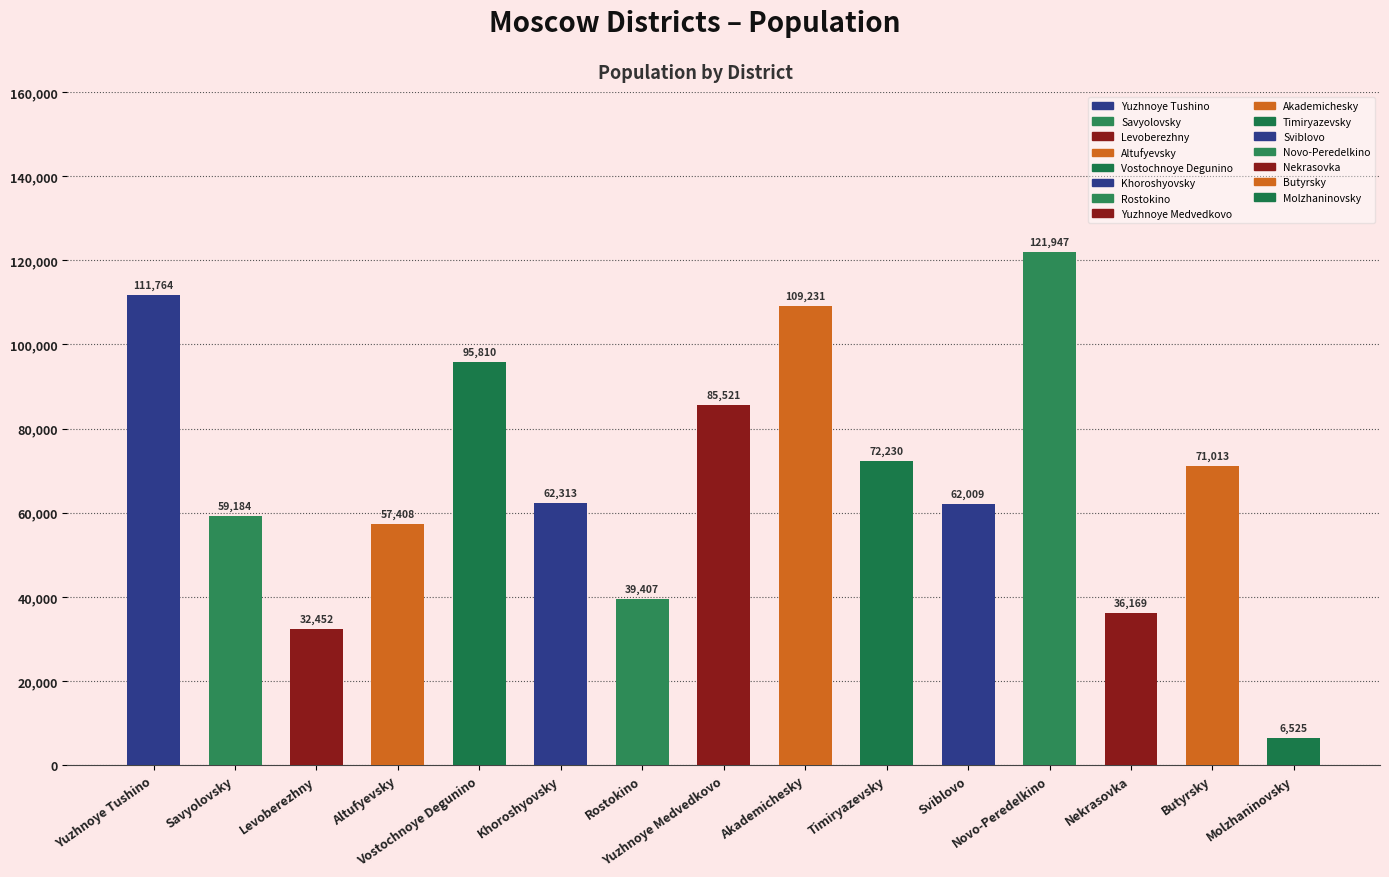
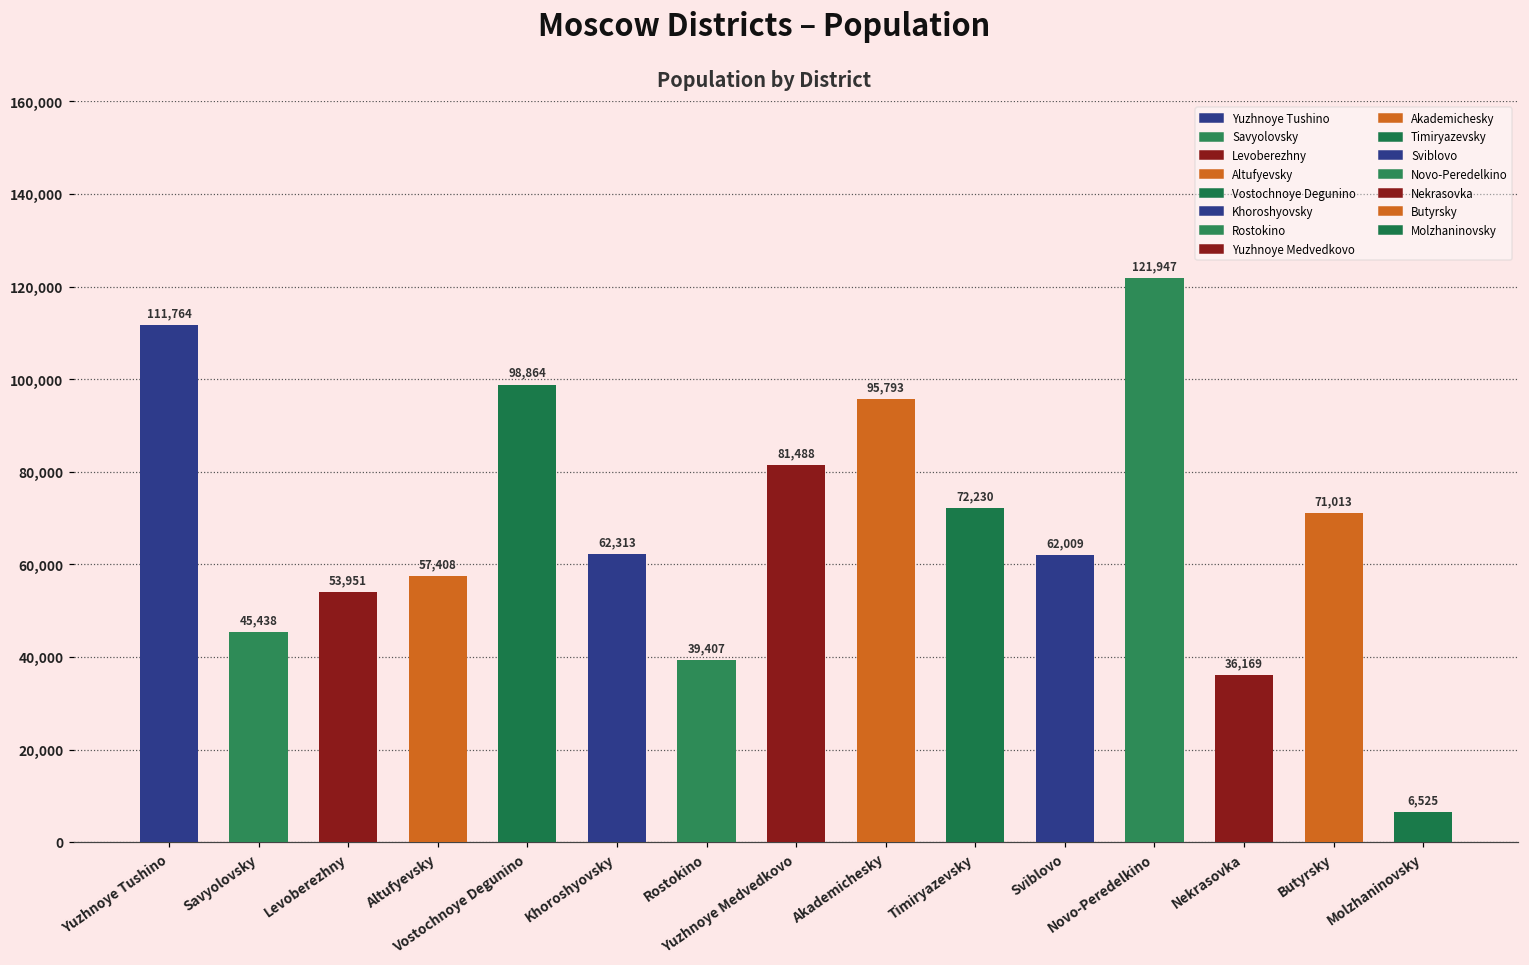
Savyolovsky: 59,184 -> 45,438
Levoberezhny: 32,452 -> 53,951
Vostochnoye Degunino: 95,810 -> 98,864
Yuzhnoye Medvedkovo: 85,521 -> 81,488
Akademichesky: 109,231 -> 95,793
